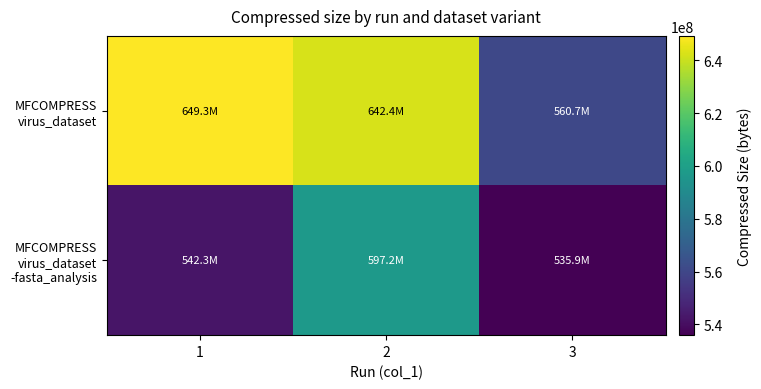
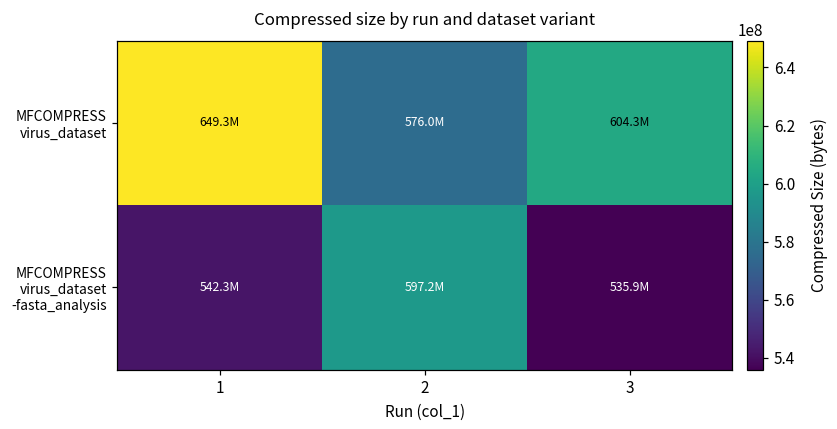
MFCOMPRESS virus_dataset, 2: 642.4M -> 576.0M
MFCOMPRESS virus_dataset, 3: 560.7M -> 604.3M
